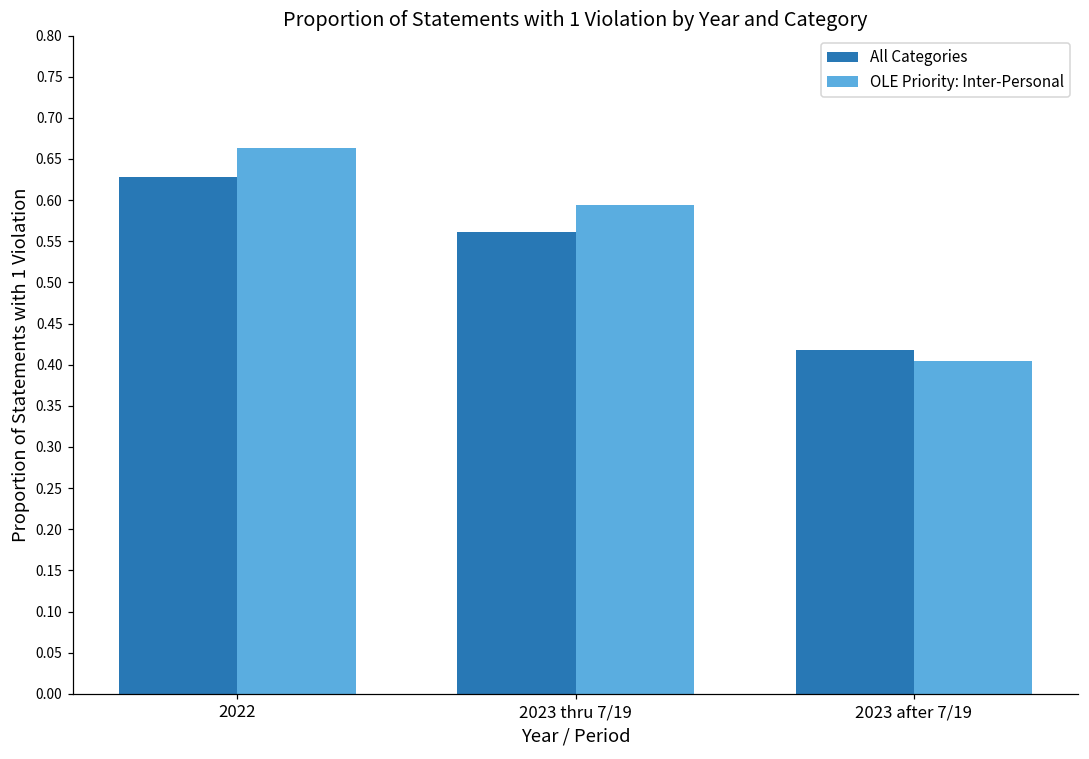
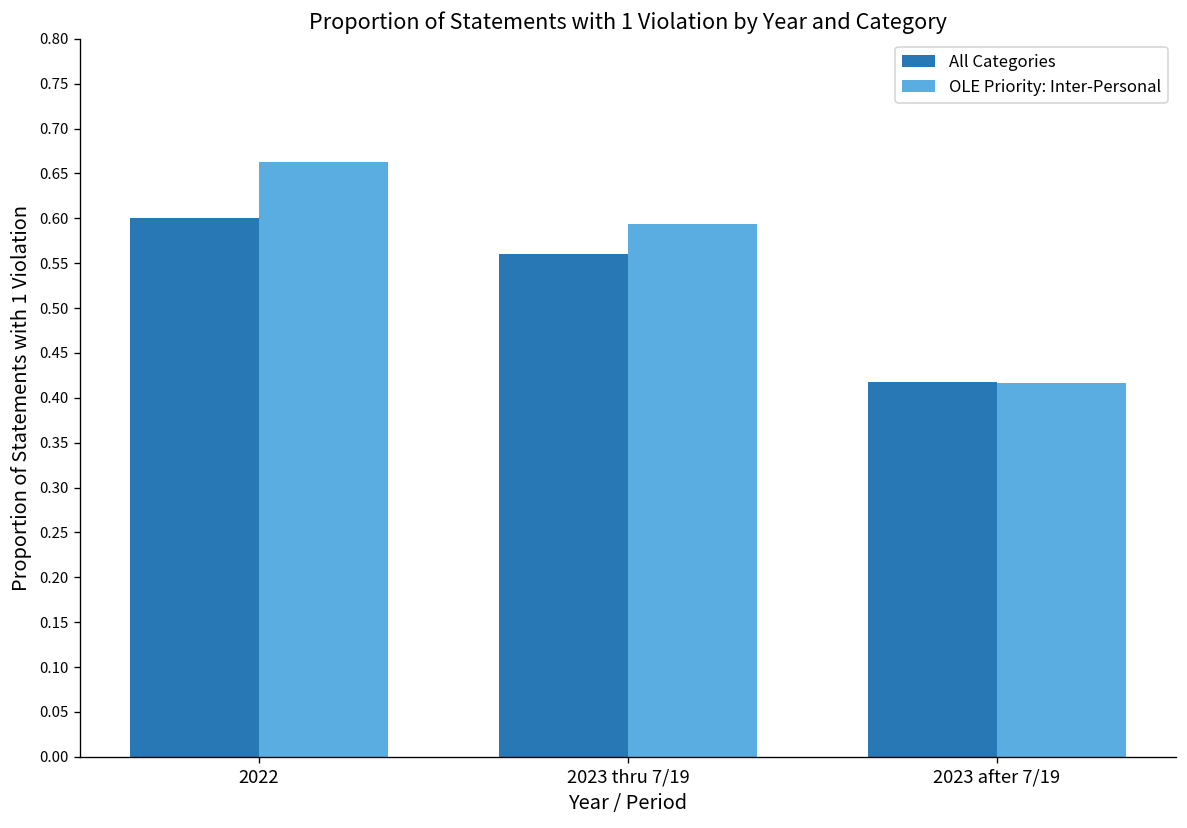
All Categories, 2022: 0.63 -> 0.60
OLE Priority: Inter-Personal, 2023 after 7/19: 0.40 -> 0.42
